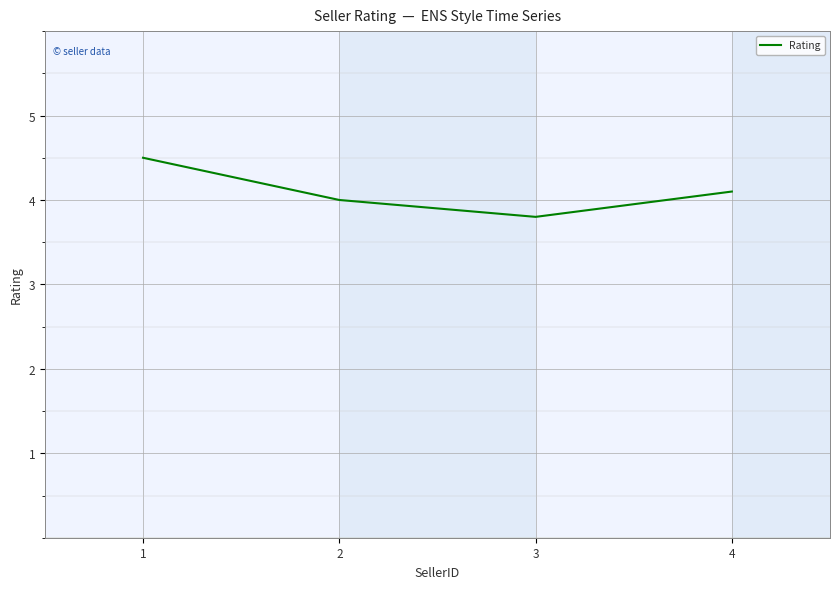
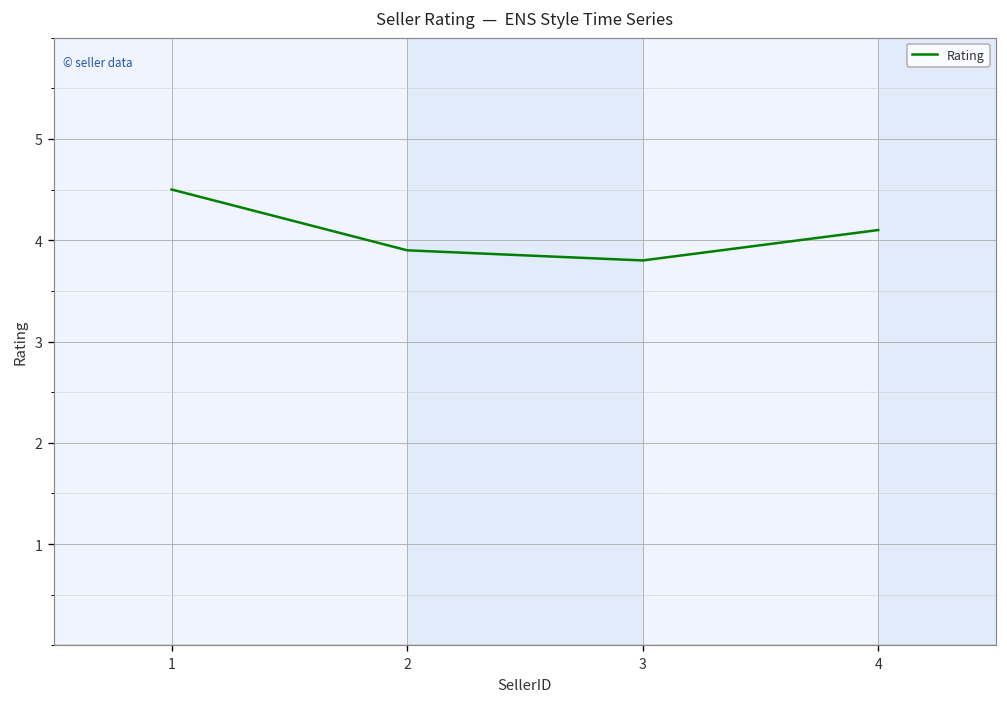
2: 4.0 -> 3.9
